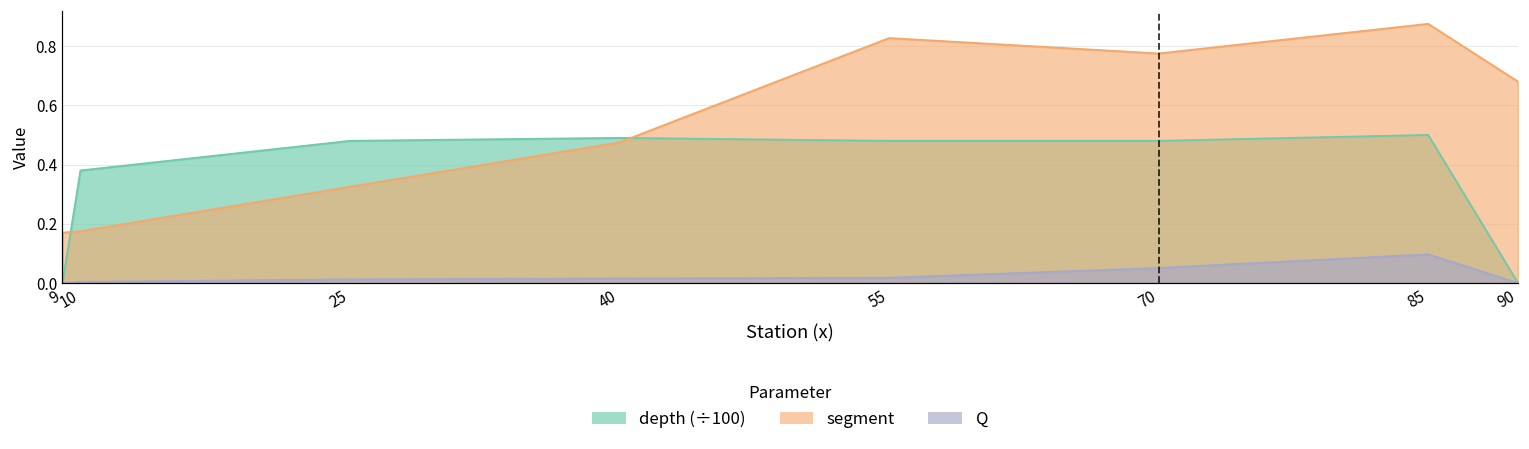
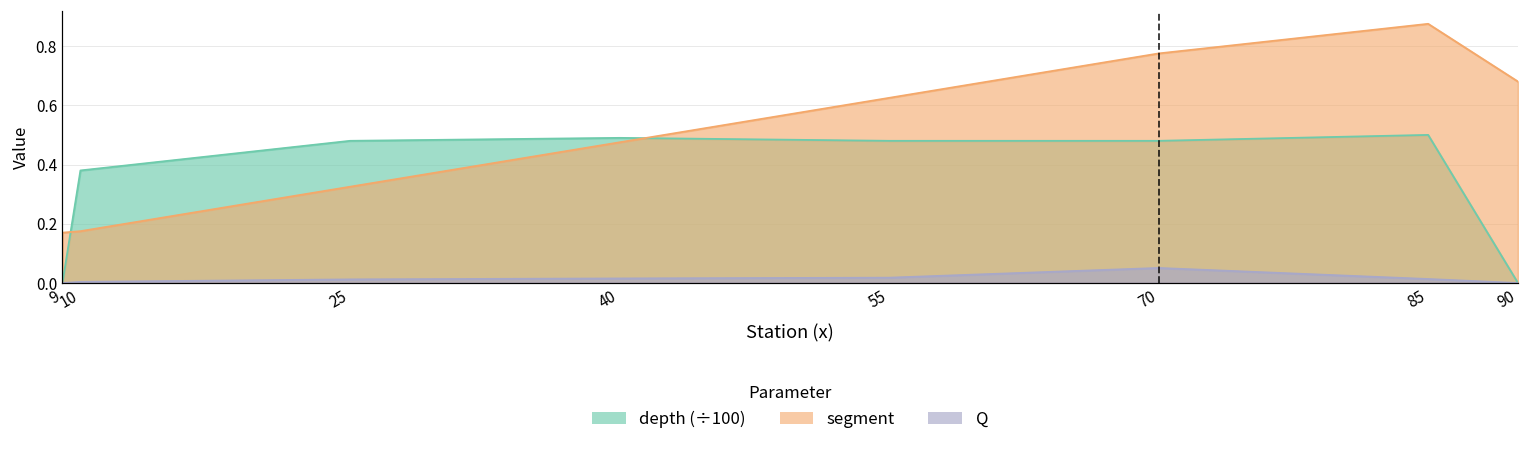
segment, 55: 0.83 -> 0.63
Q, 85: 0.10 -> 0.01
